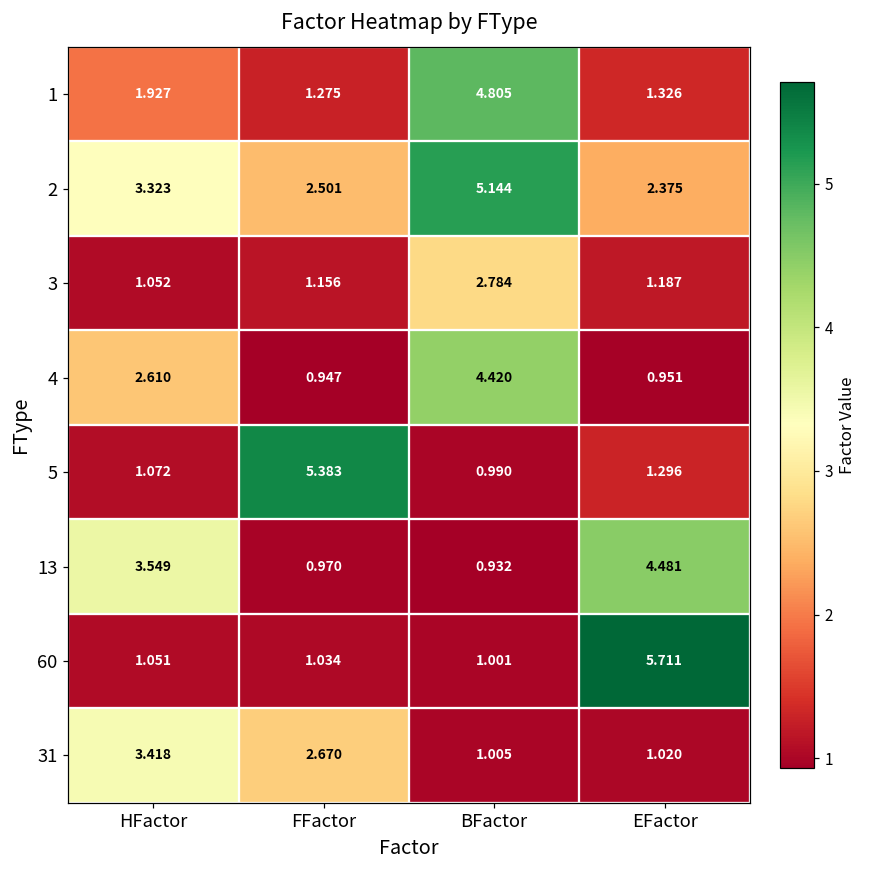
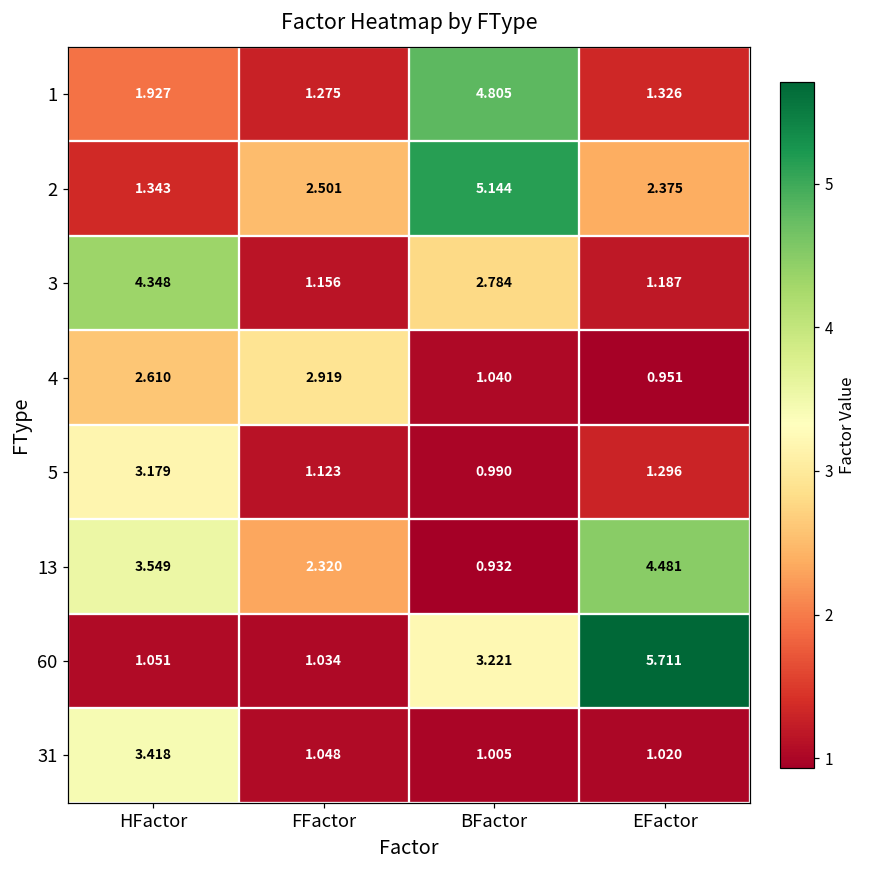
2, HFactor: 3.323 -> 1.343
3, HFactor: 1.052 -> 4.348
4, FFactor: 0.947 -> 2.919
4, BFactor: 4.420 -> 1.040
5, HFactor: 1.072 -> 3.179
5, FFactor: 5.383 -> 1.123
13, FFactor: 0.970 -> 2.320
60, BFactor: 1.001 -> 3.221
31, FFactor: 2.670 -> 1.048
